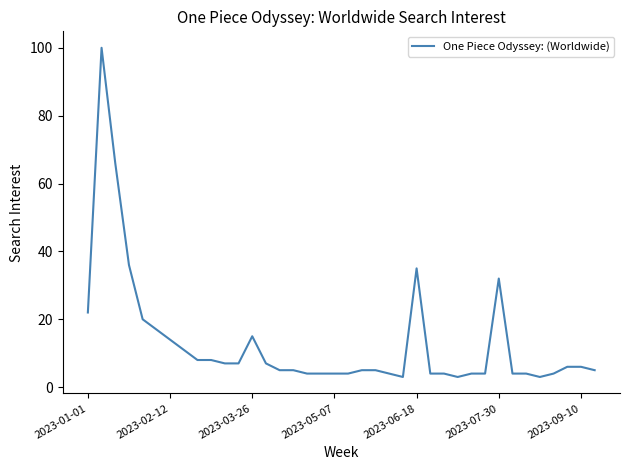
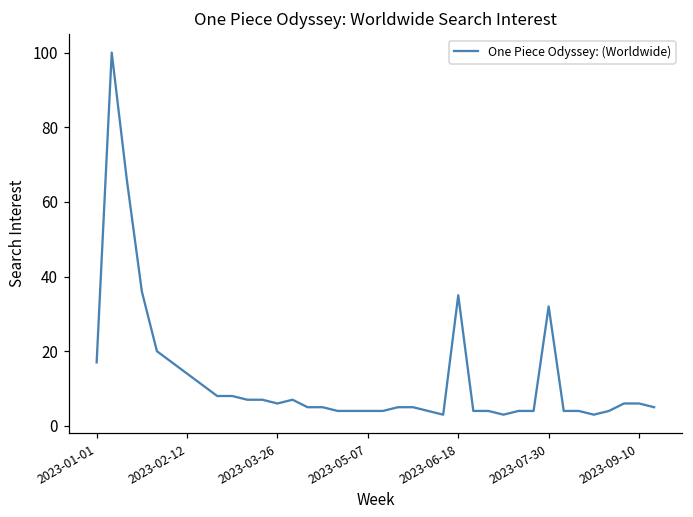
2023-01-01: 22 -> 17
2023-03-26: 15 -> 6
